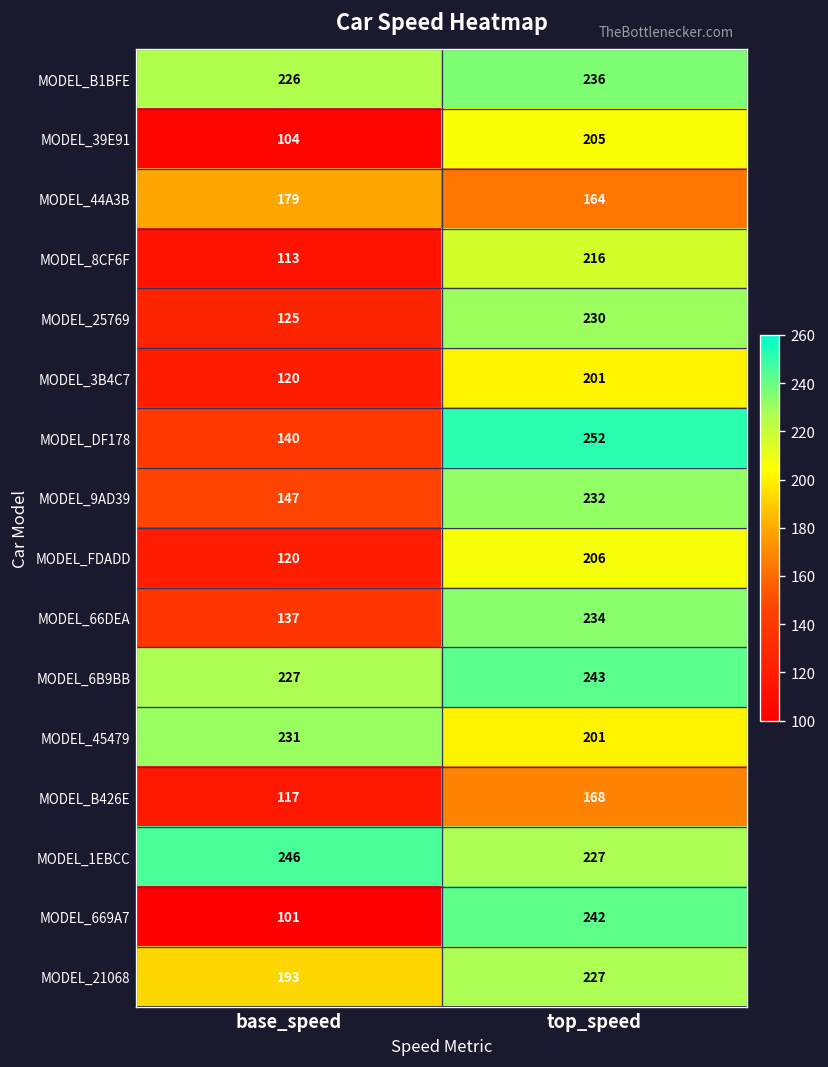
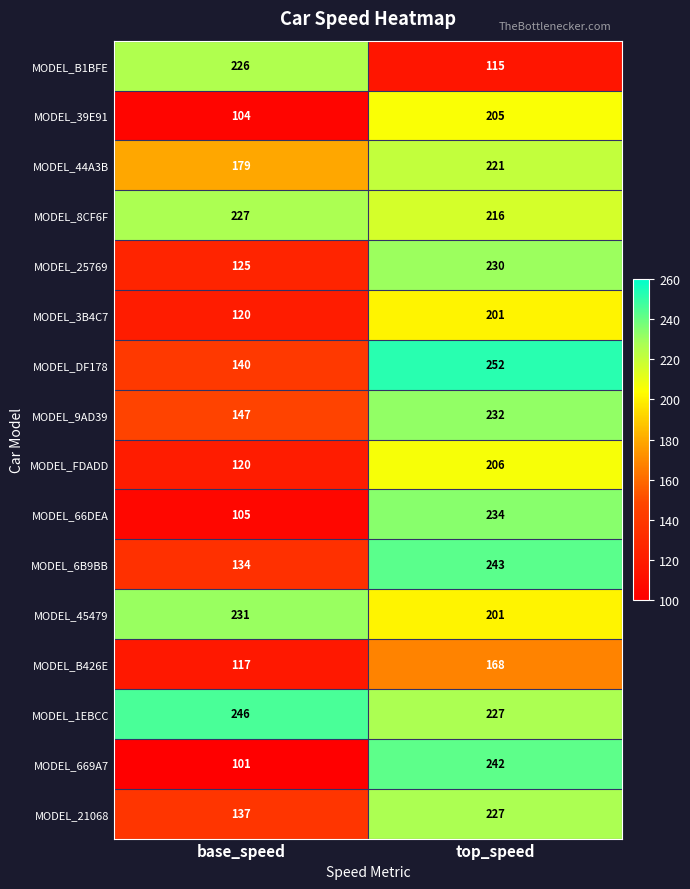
MODEL_B1BFE, top_speed: 236 -> 115
MODEL_44A3B, top_speed: 164 -> 221
MODEL_8CF6F, base_speed: 113 -> 227
MODEL_66DEA, base_speed: 137 -> 105
MODEL_6B9BB, base_speed: 227 -> 134
MODEL_21068, base_speed: 193 -> 137
